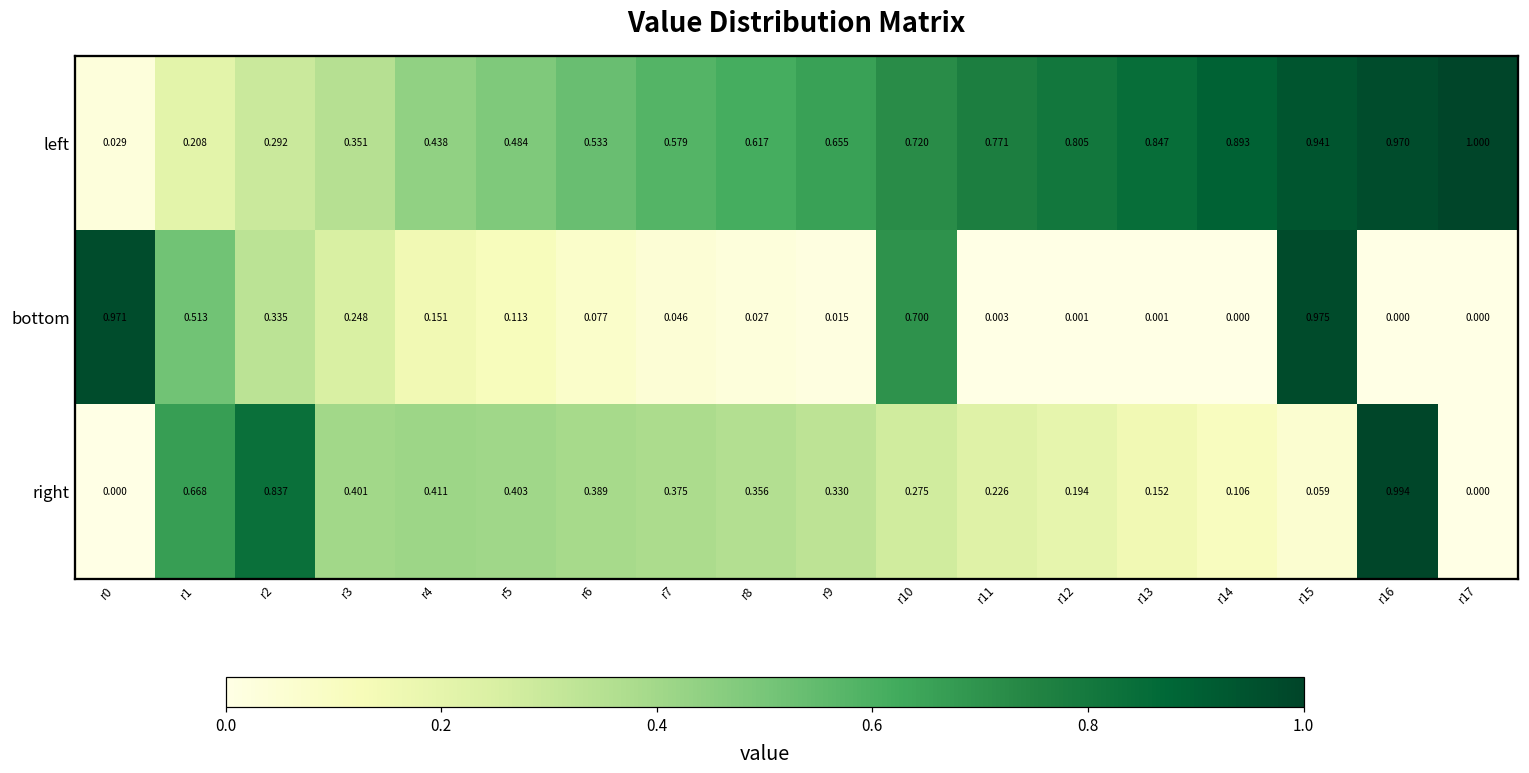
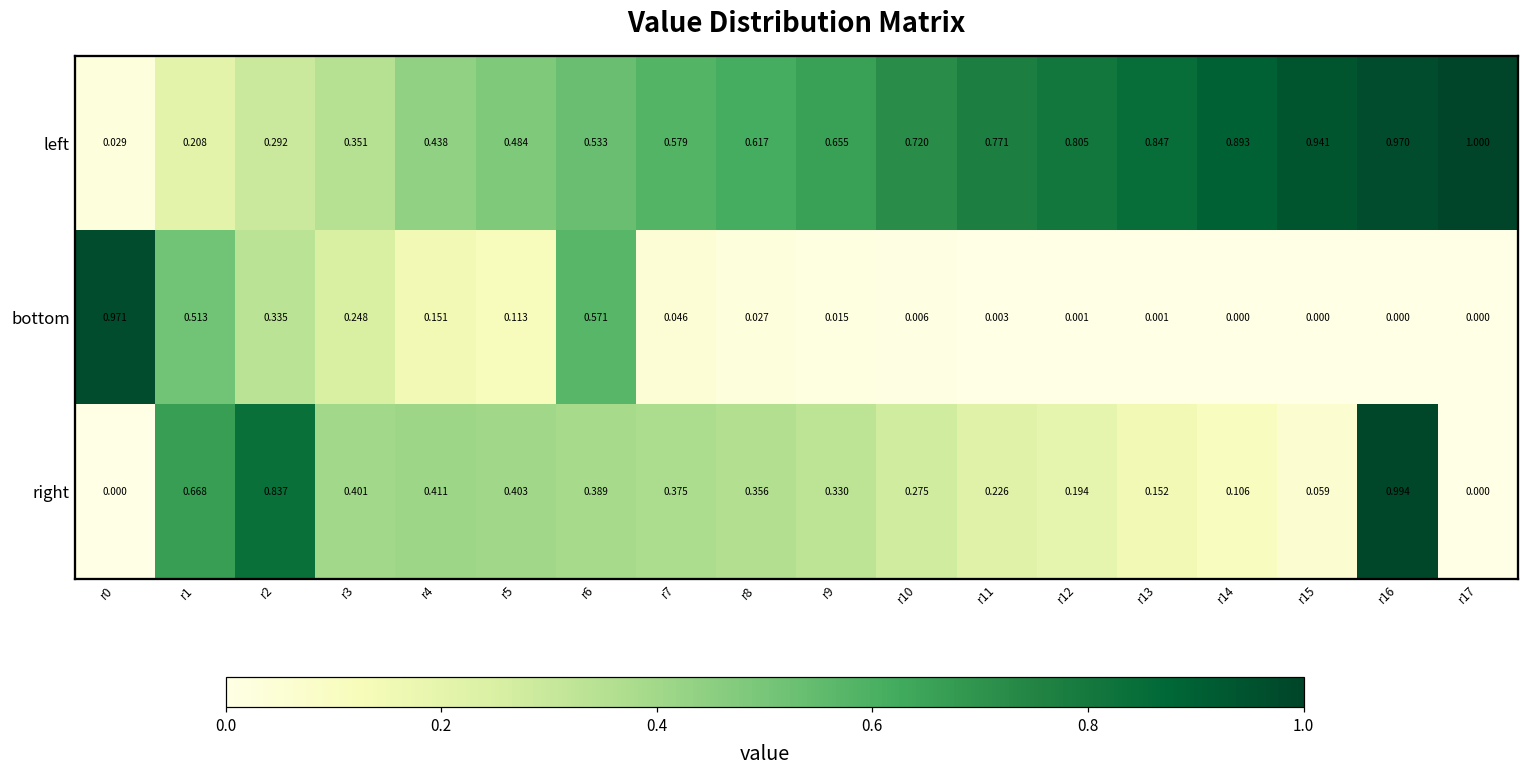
bottom, r6: 0.077 -> 0.571
bottom, r10: 0.700 -> 0.006
bottom, r15: 0.975 -> 0.000
